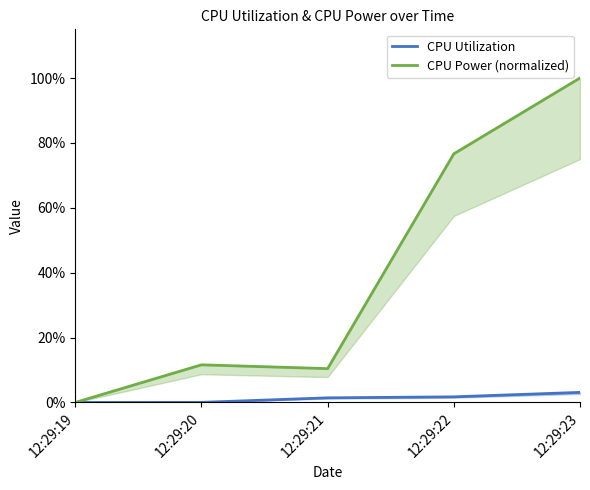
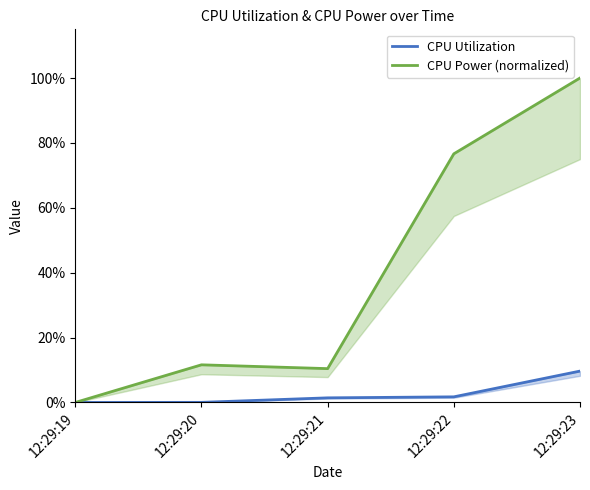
CPU Utilization, 12:29:23: 3% -> 10%
